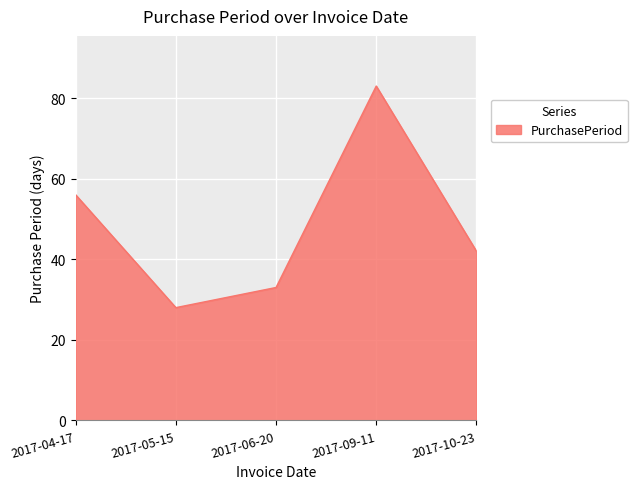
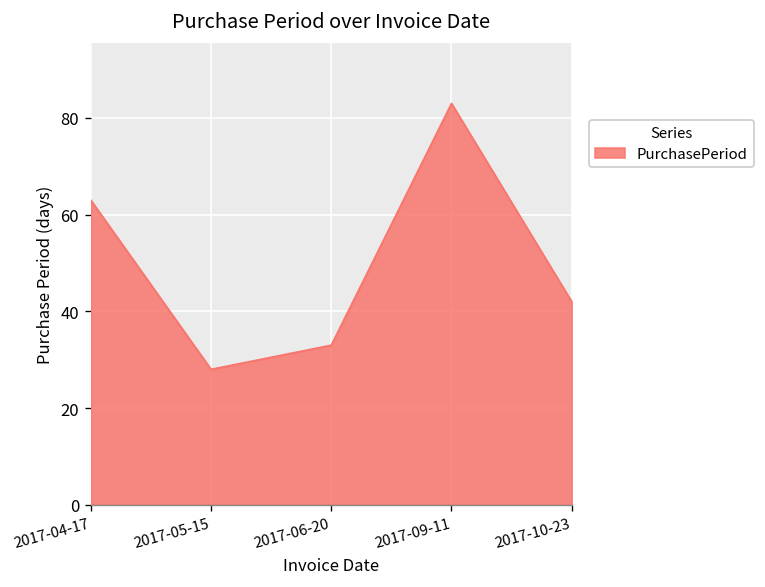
2017-04-17: 56 -> 63
